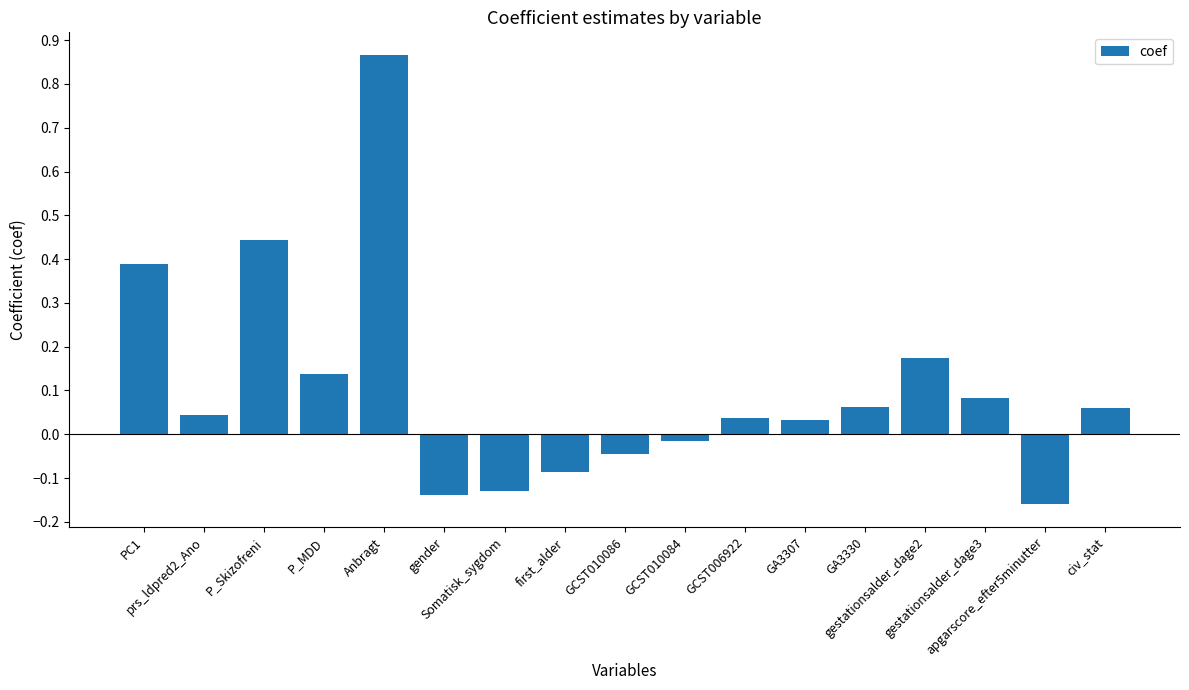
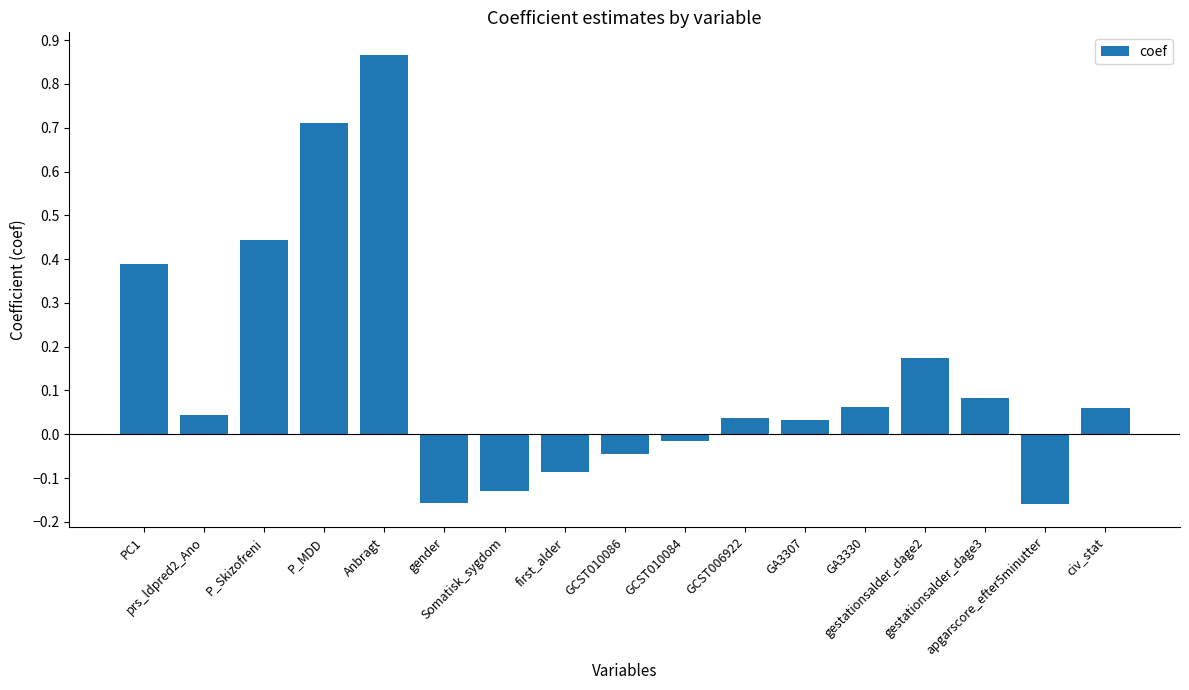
P_MDD: 0.14 -> 0.71
gender: -0.14 -> -0.16
